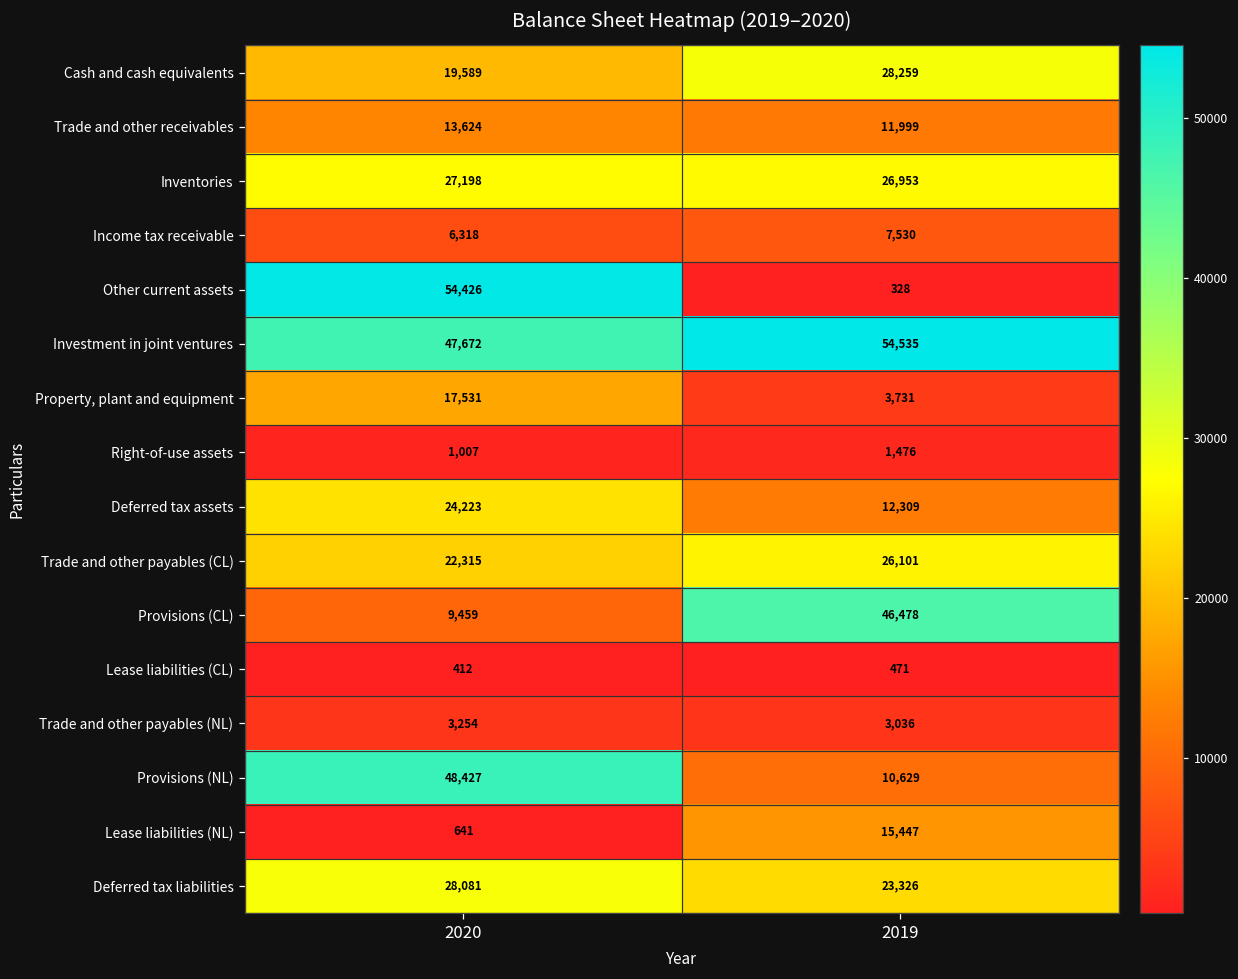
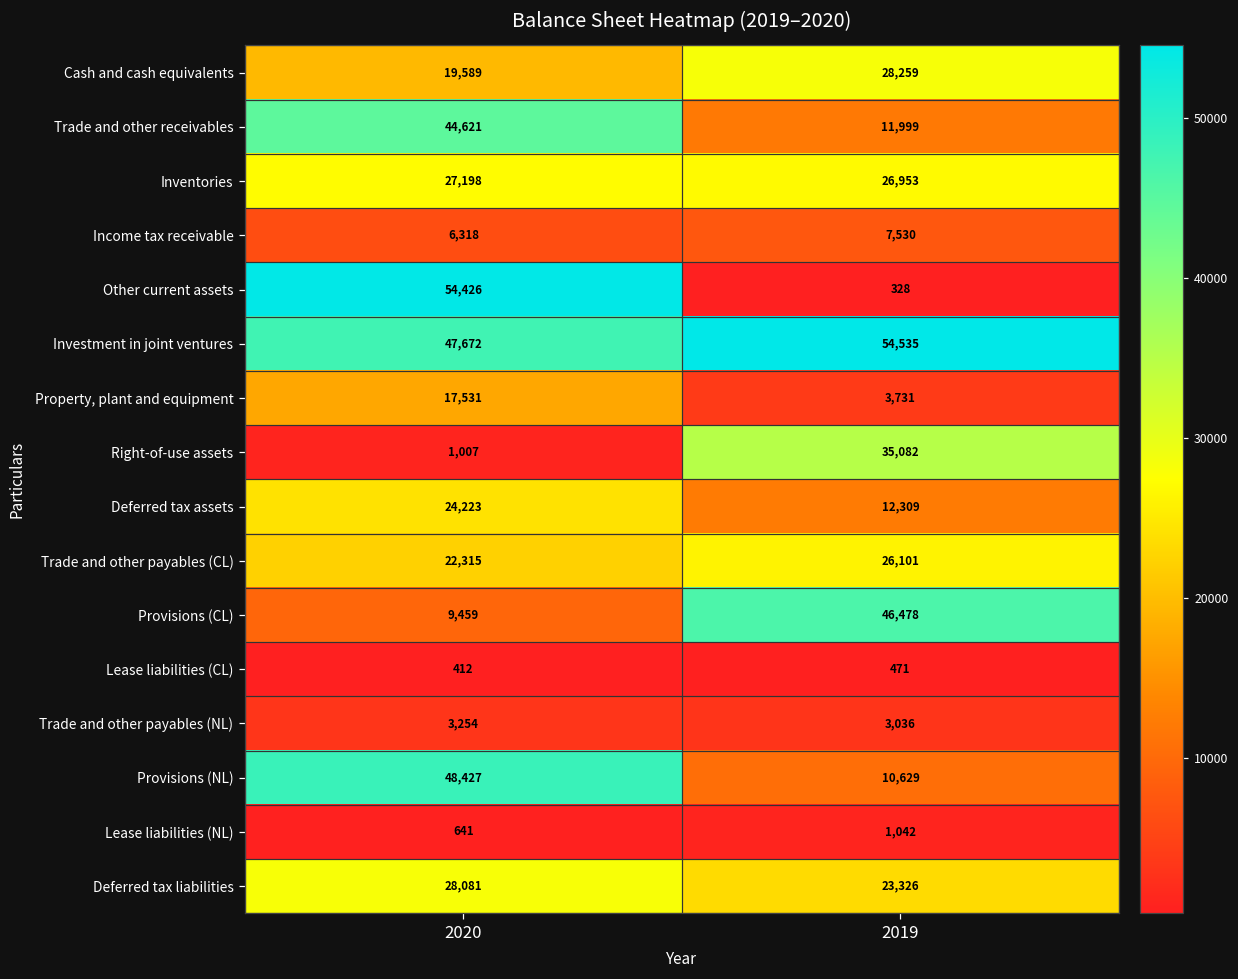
Trade and other receivables, 2020: 13,624 -> 44,621
Right-of-use assets, 2019: 1,476 -> 35,082
Lease liabilities (NL), 2019: 15,447 -> 1,042
